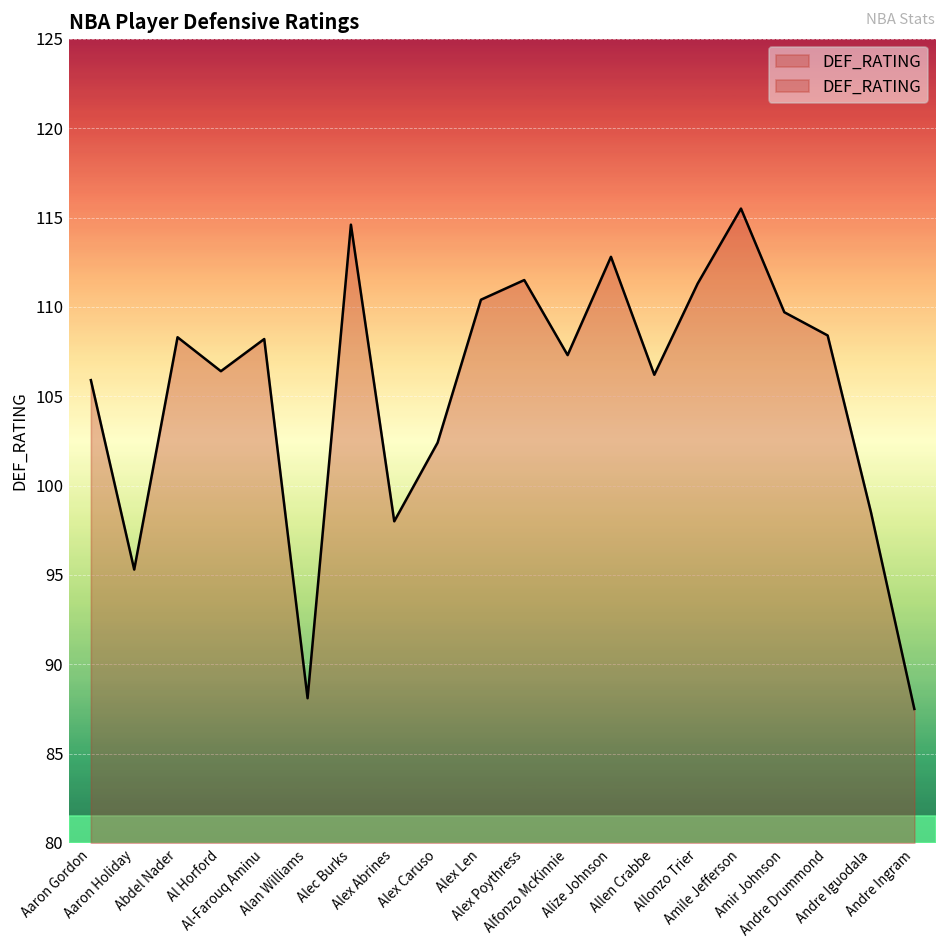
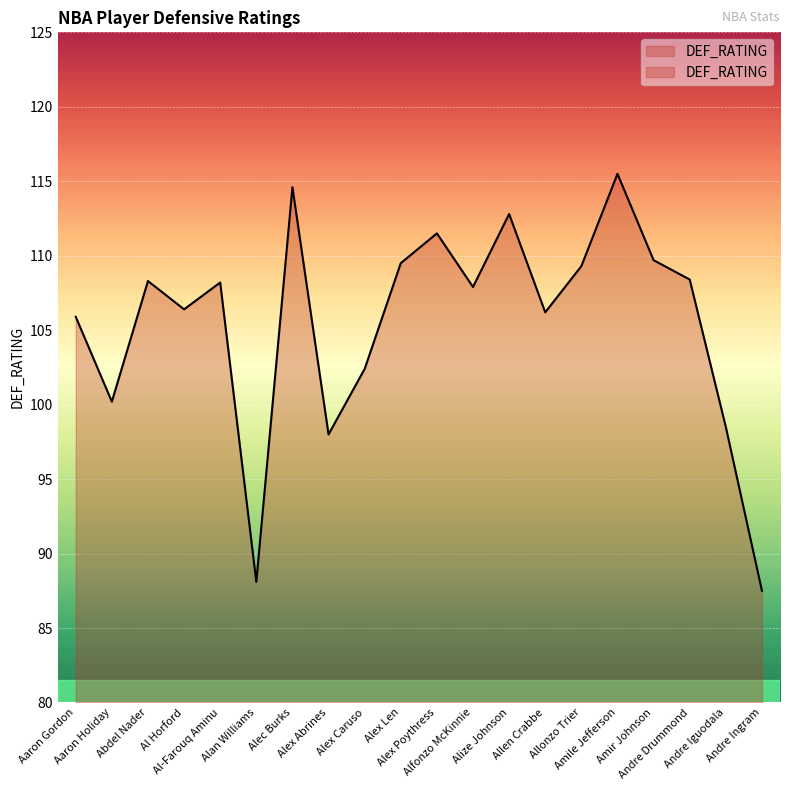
Aaron Holiday: 95.3 -> 100.2
Alex Len: 110.4 -> 109.5
Alfonzo McKinnie: 107.3 -> 107.9
Allonzo Trier: 111.3 -> 109.3
